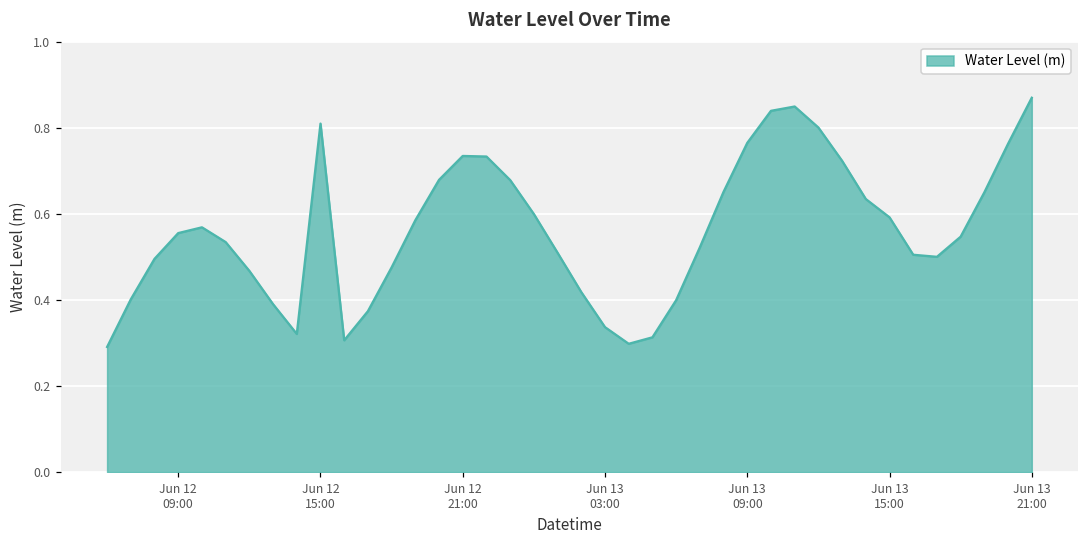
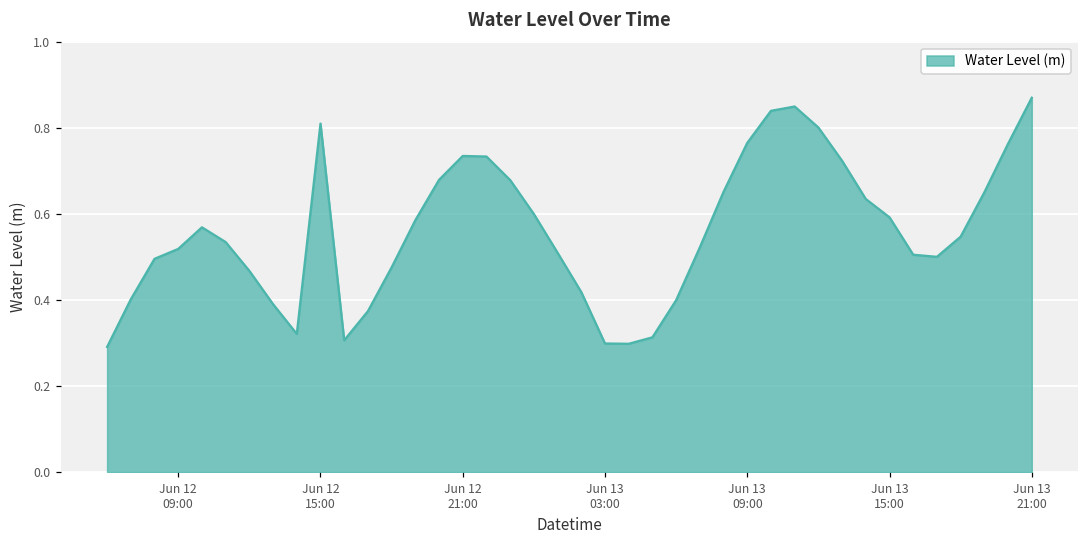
Jun 12 09:00: 0.56 -> 0.52
Jun 13 03:00: 0.34 -> 0.30
